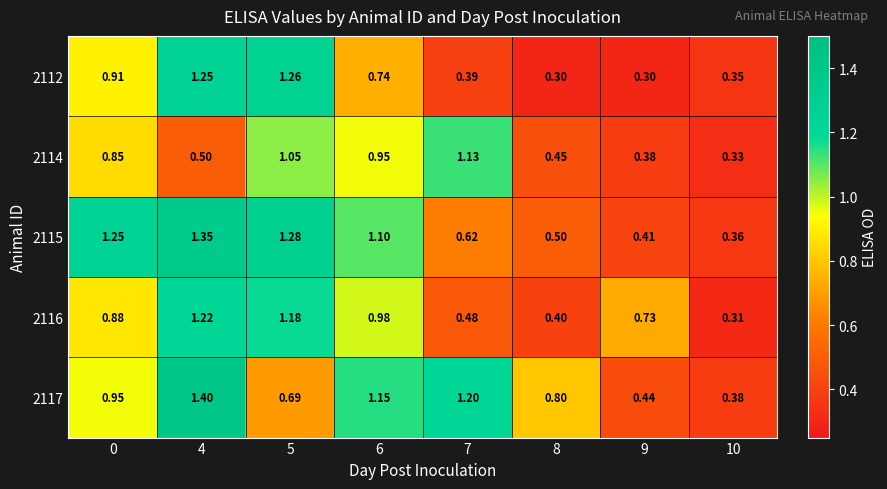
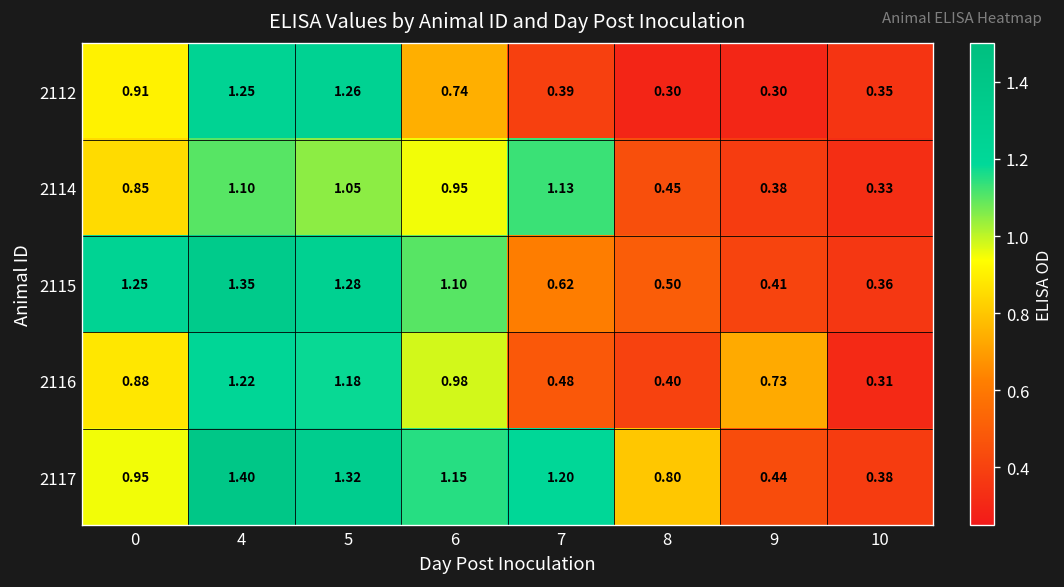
2114, 4: 0.50 -> 1.10
2117, 5: 0.69 -> 1.32
